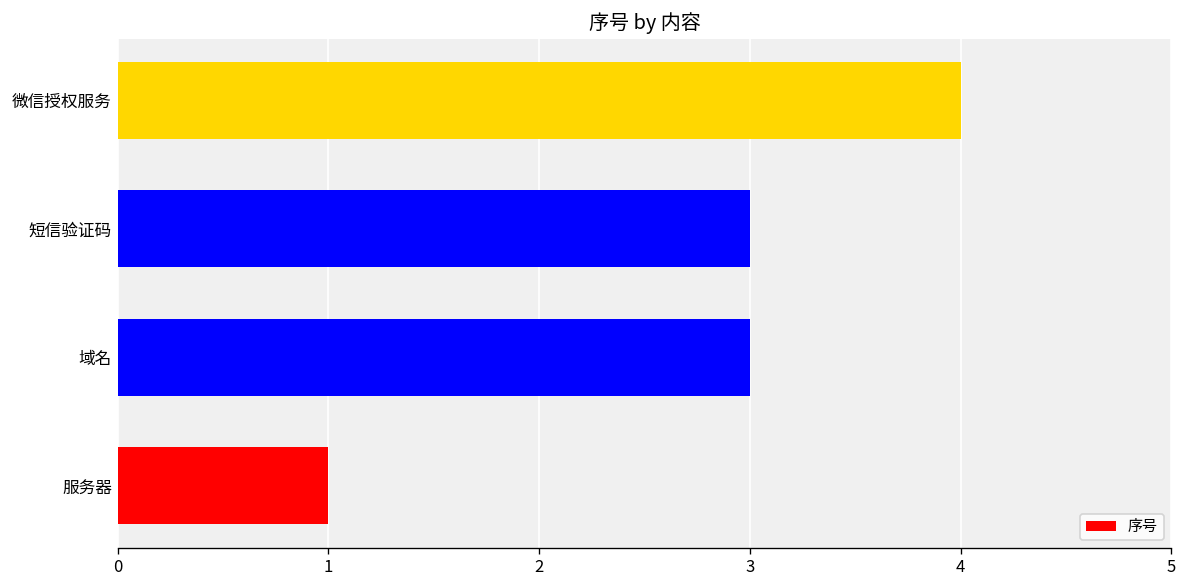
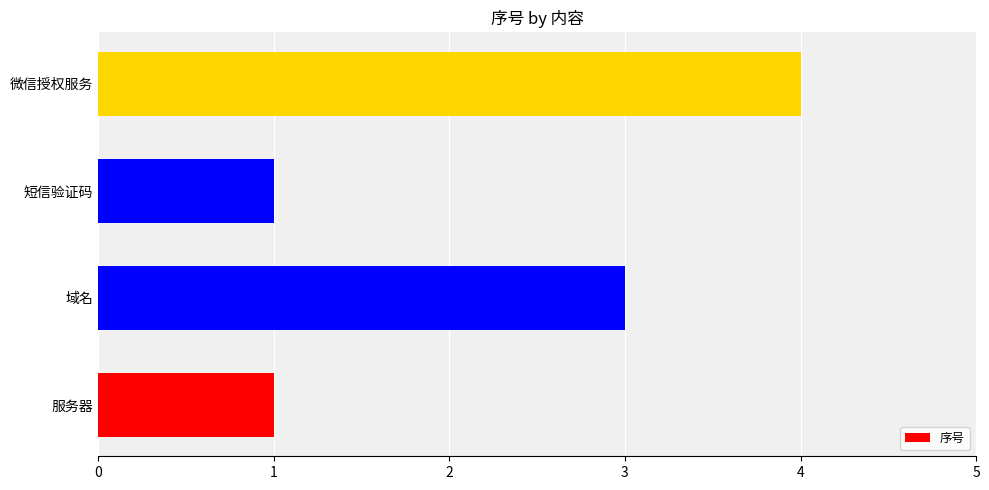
短信验证码: 3 -> 1
